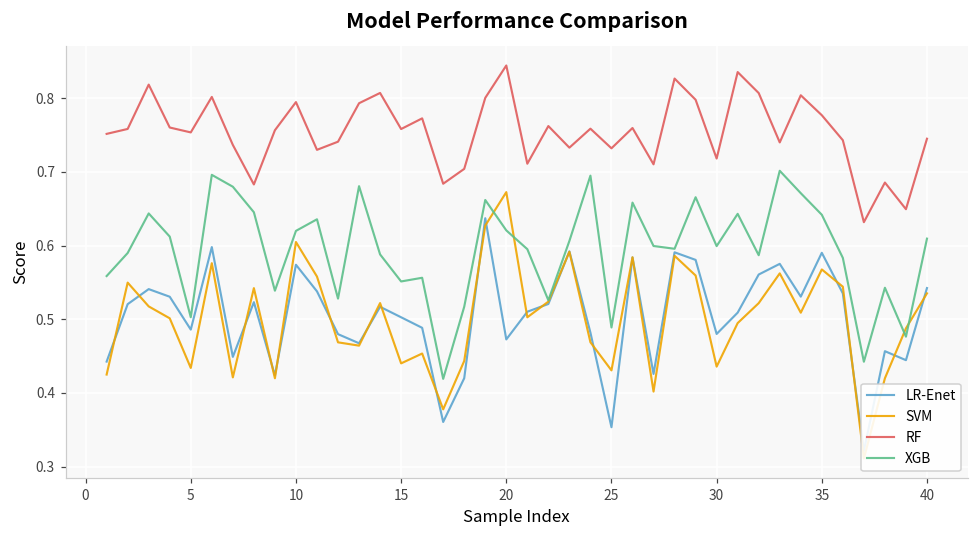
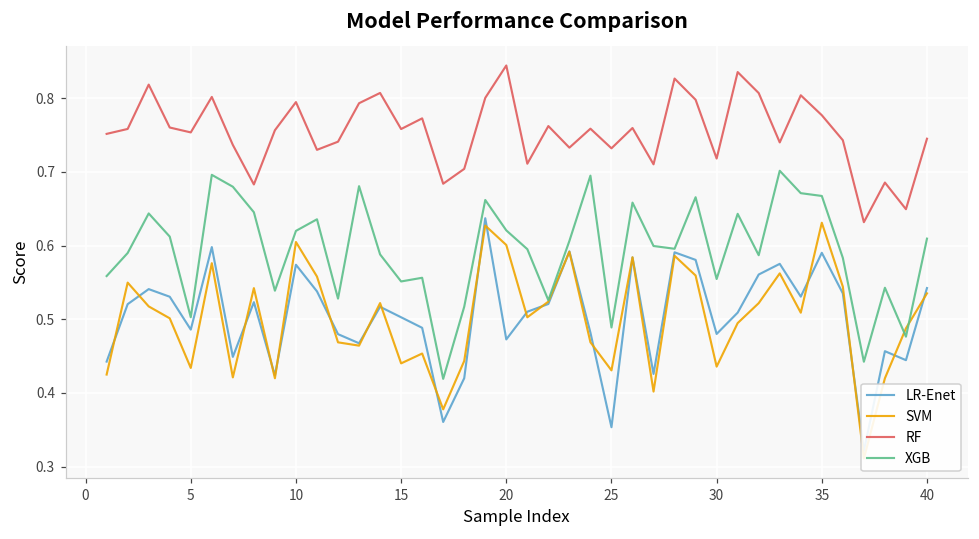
SVM, 20: 0.67 -> 0.60
XGB, 30: 0.60 -> 0.55
SVM, 35: 0.57 -> 0.63
XGB, 35: 0.64 -> 0.67
